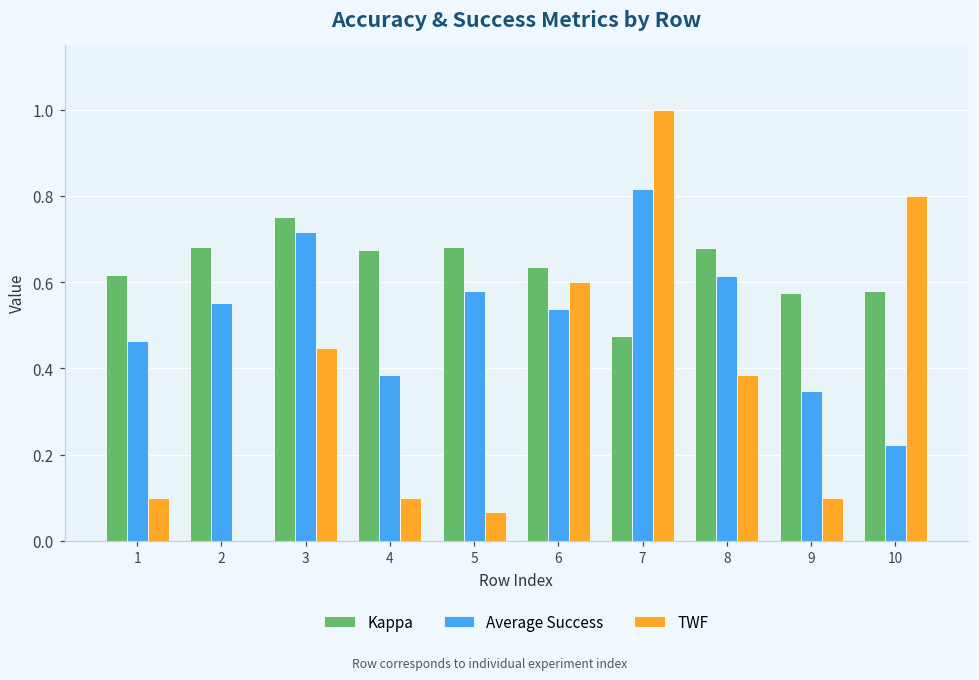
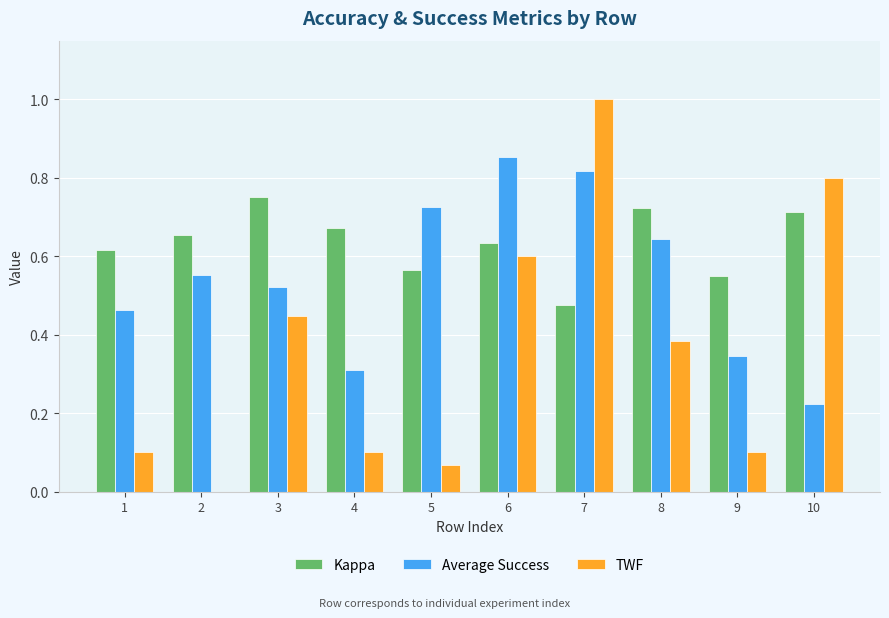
Kappa, 2: 0.68 -> 0.66
Average Success, 3: 0.72 -> 0.52
Average Success, 4: 0.38 -> 0.31
Kappa, 5: 0.68 -> 0.56
Average Success, 5: 0.58 -> 0.73
Average Success, 6: 0.54 -> 0.85
Kappa, 8: 0.68 -> 0.72
Average Success, 8: 0.61 -> 0.64
Kappa, 9: 0.58 -> 0.55
Kappa, 10: 0.58 -> 0.71
